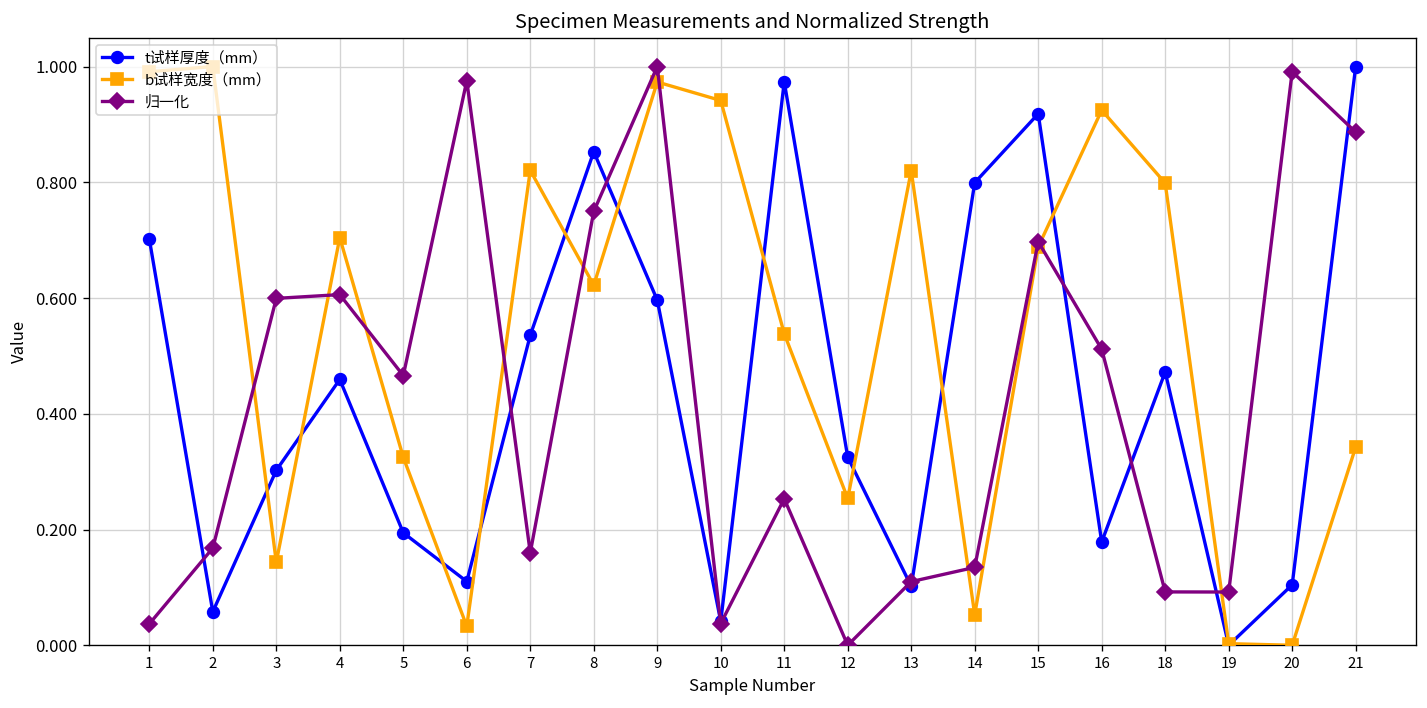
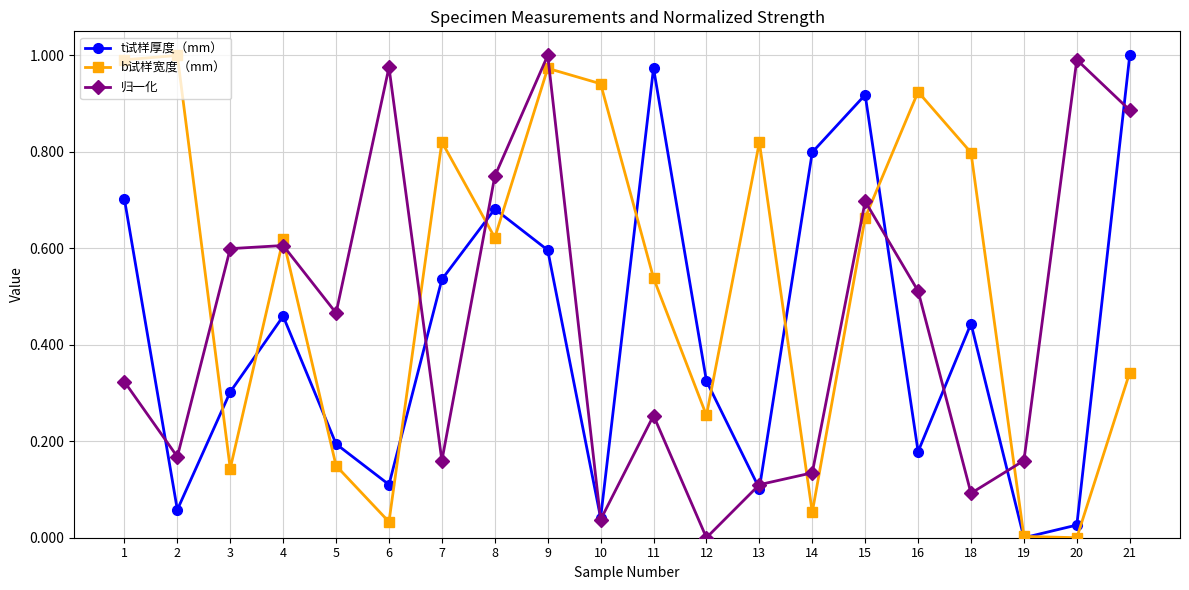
归一化, 1: 0.04 -> 0.32
b试样宽度（mm）, 4: 0.70 -> 0.62
b试样宽度（mm）, 5: 0.32 -> 0.15
t试样厚度（mm）, 8: 0.85 -> 0.68
b试样宽度（mm）, 15: 0.69 -> 0.66
t试样厚度（mm）, 18: 0.47 -> 0.44
归一化, 19: 0.09 -> 0.16
t试样厚度（mm）, 20: 0.10 -> 0.03
